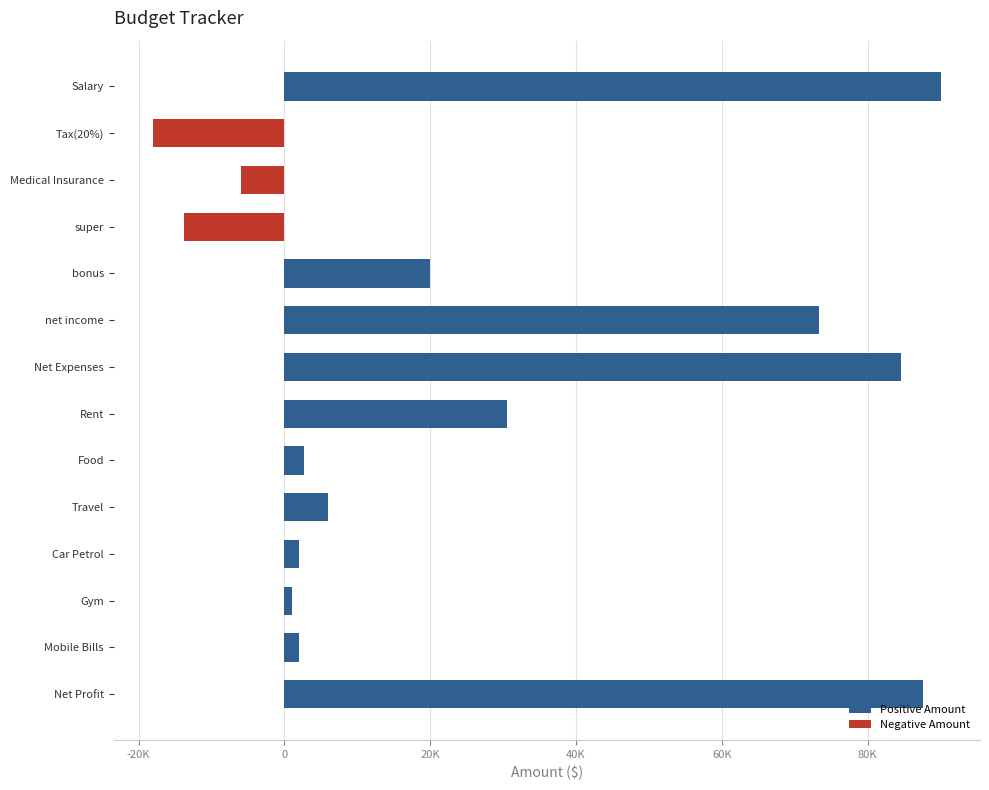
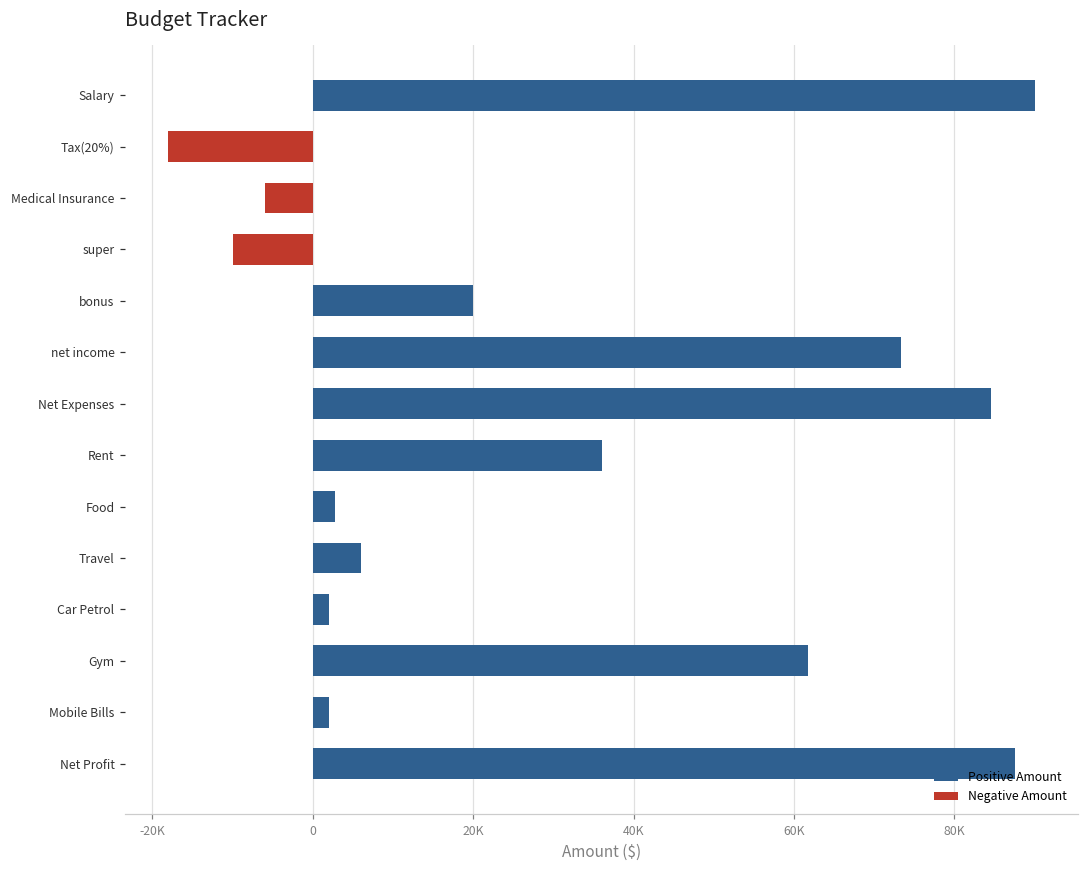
super: -14000 -> -10000
Rent: 31000 -> 36000
Gym: 1000 -> 62000
